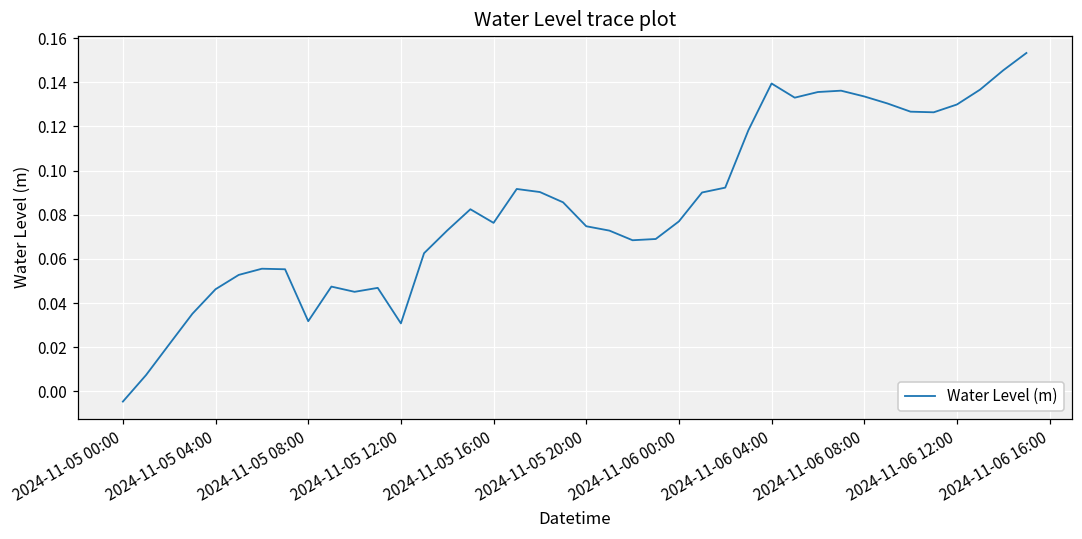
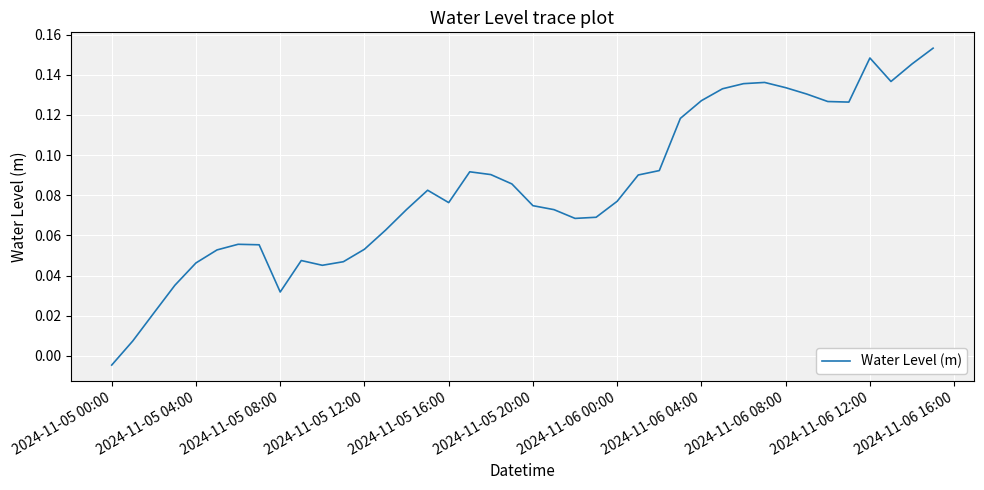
2024-11-05 12:00: 0.031 -> 0.053
2024-11-06 04:00: 0.139 -> 0.127
2024-11-06 12:00: 0.130 -> 0.148
